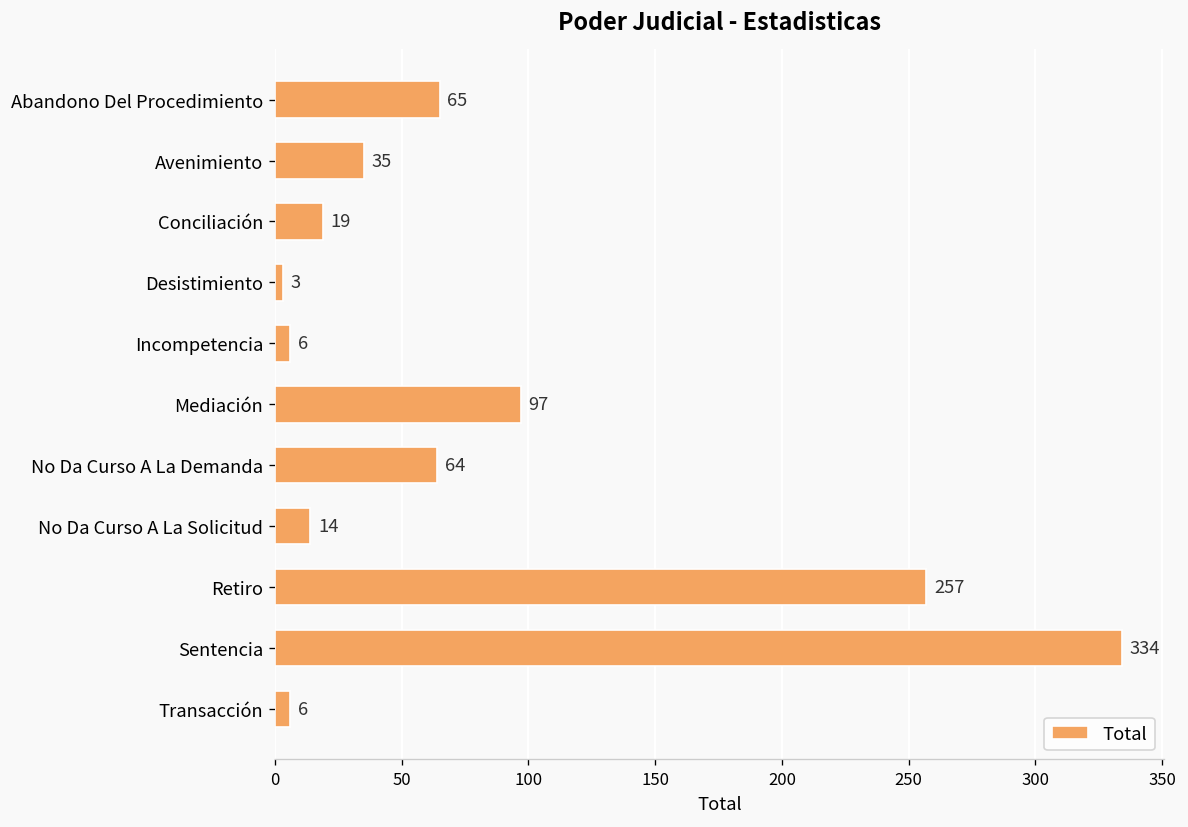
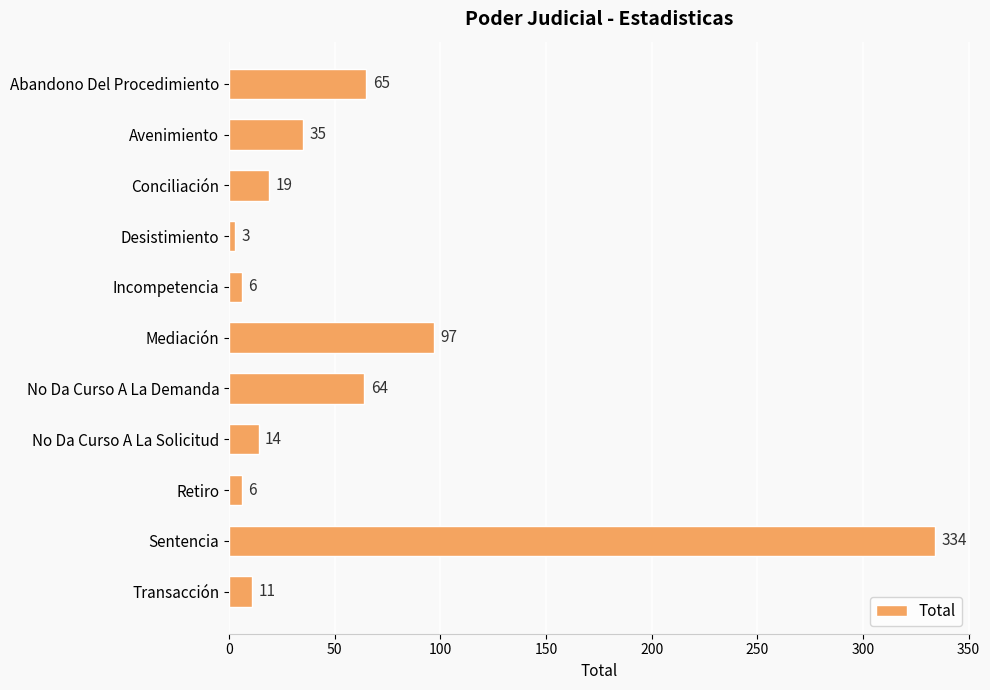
Retiro: 257 -> 6
Transacción: 6 -> 11
